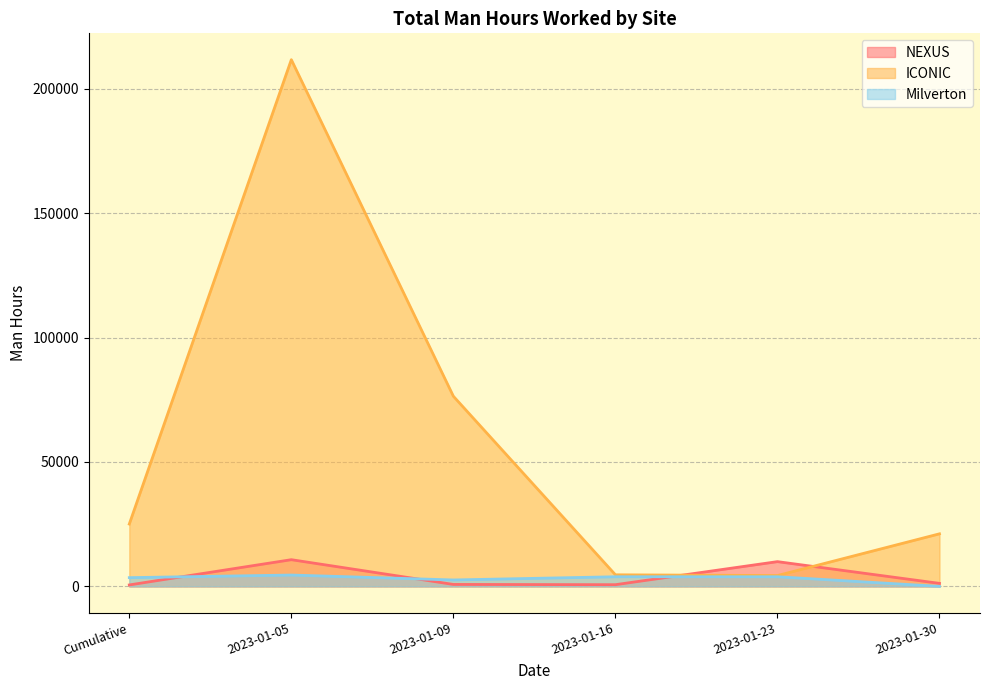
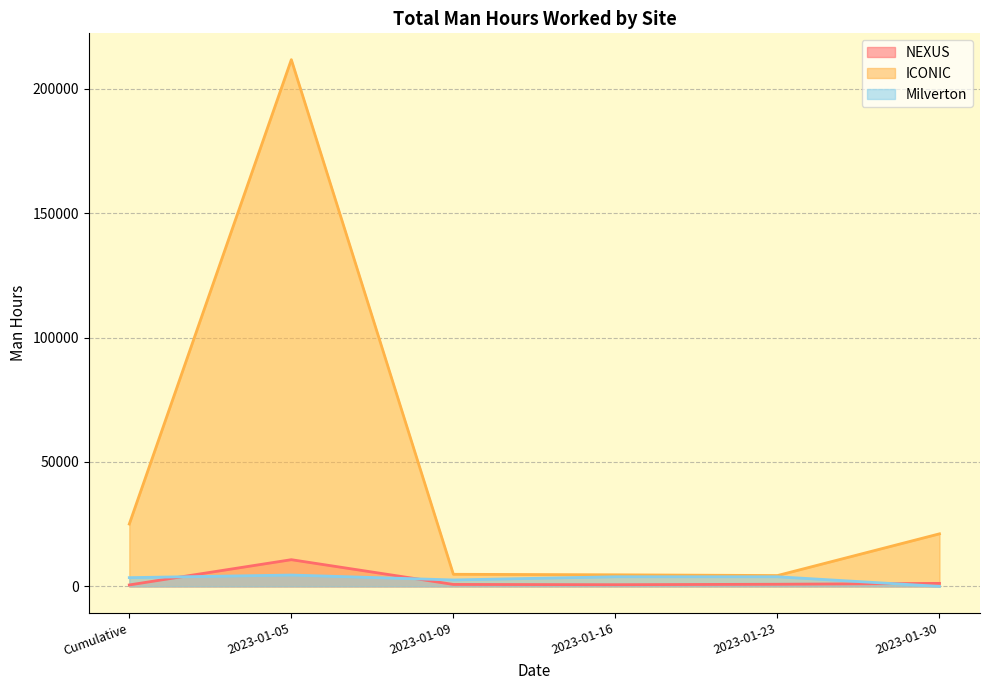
ICONIC, 2023-01-09: 76000 -> 5000
NEXUS, 2023-01-23: 10000 -> 1000
